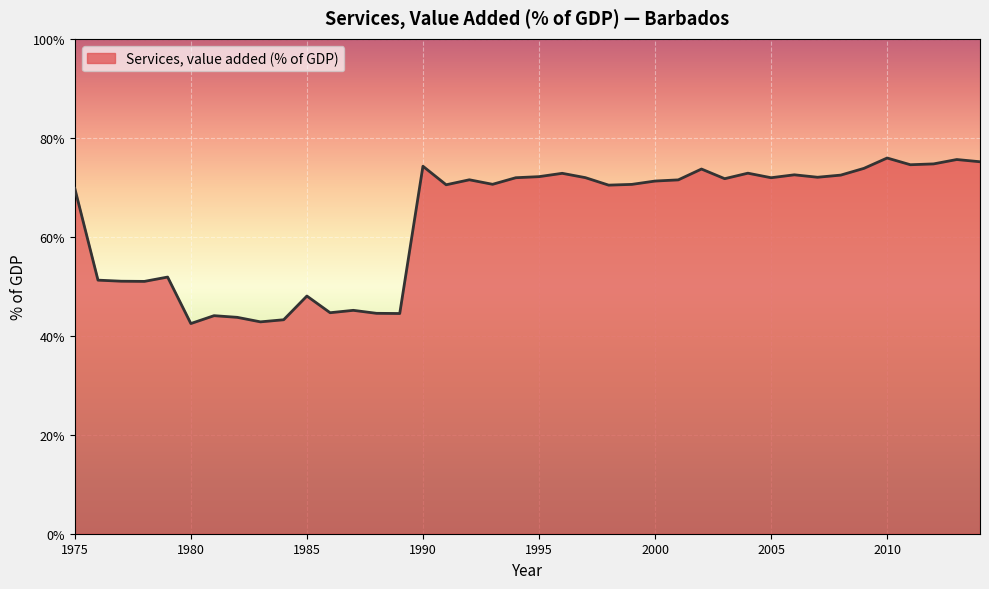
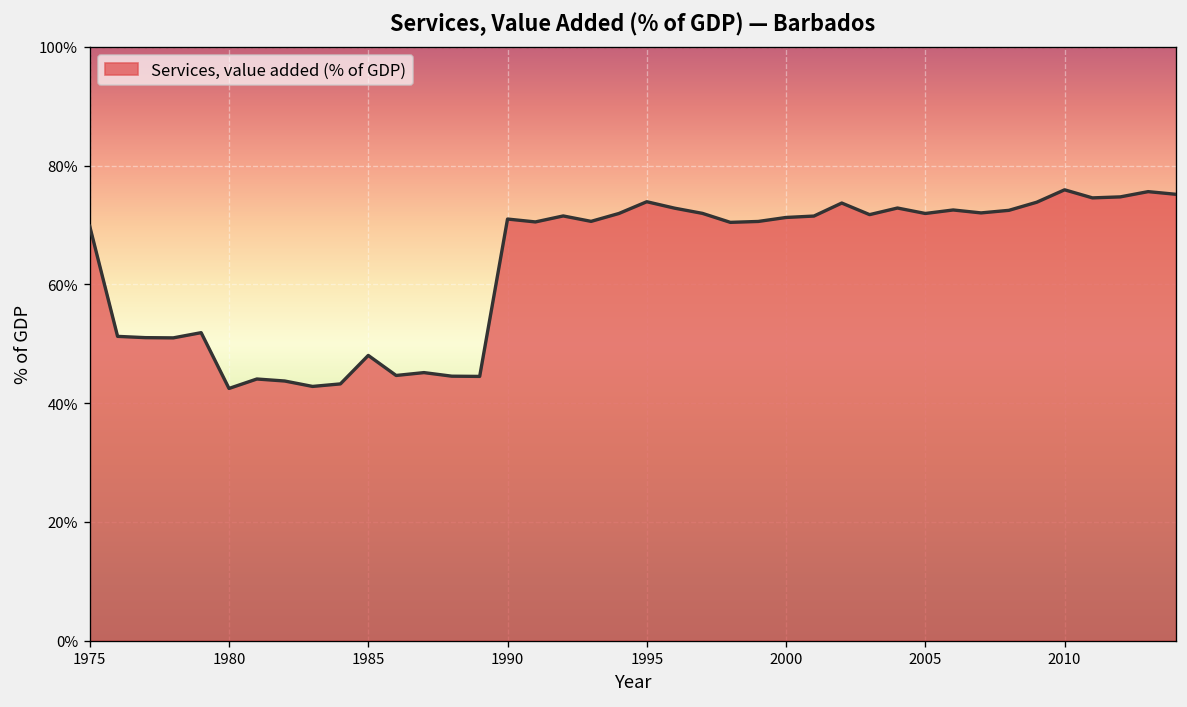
1990: 74% -> 71%
1995: 72% -> 74%
